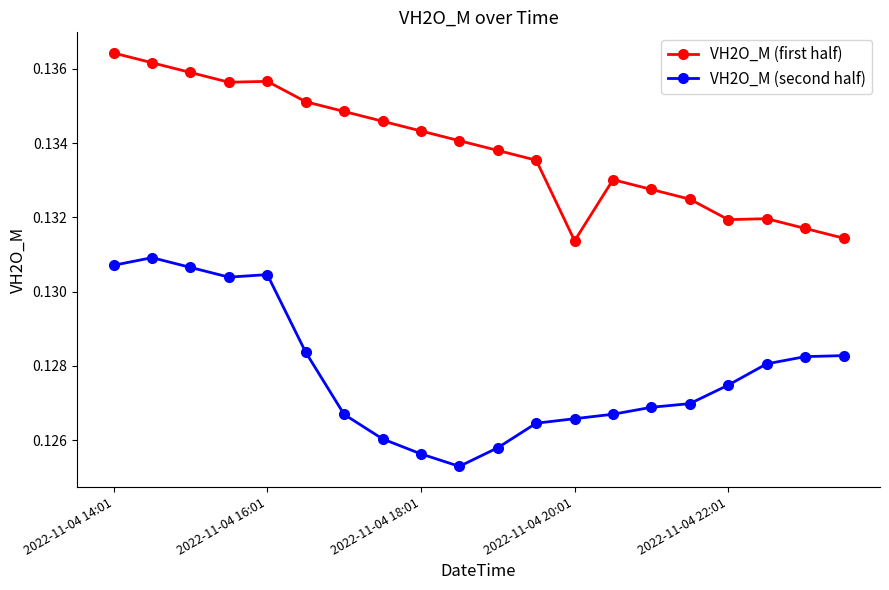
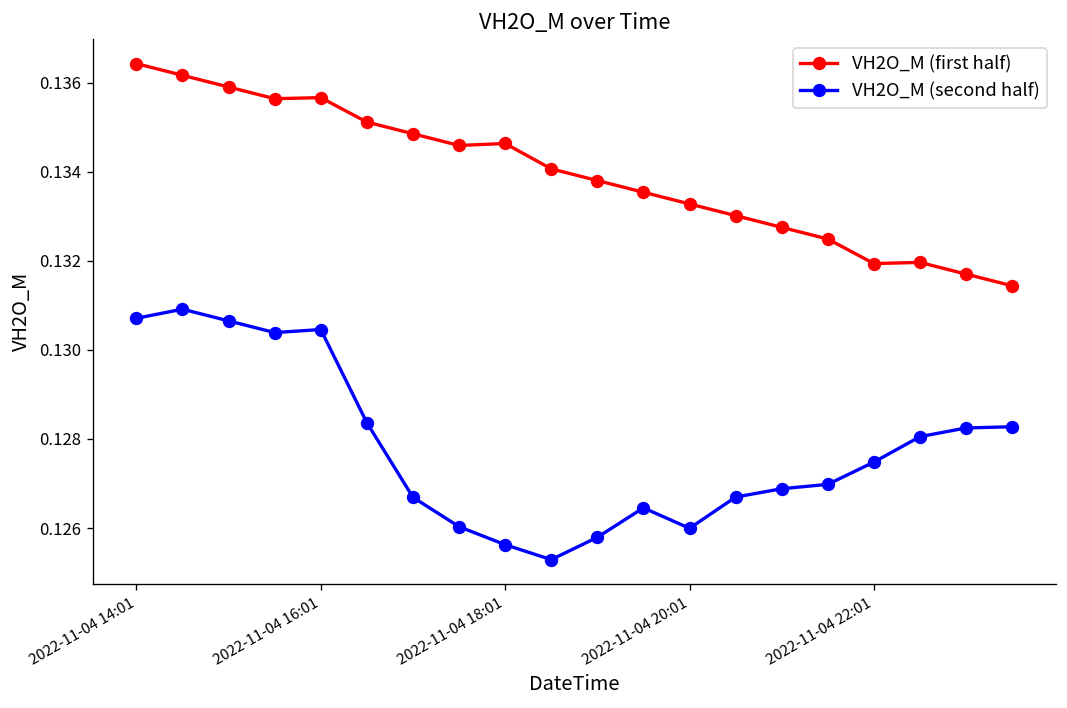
VH2O_M (first half), 2022-11-04 18:01: 0.1343 -> 0.1346
VH2O_M (first half), 2022-11-04 20:01: 0.1314 -> 0.1333
VH2O_M (second half), 2022-11-04 20:01: 0.1266 -> 0.1260
